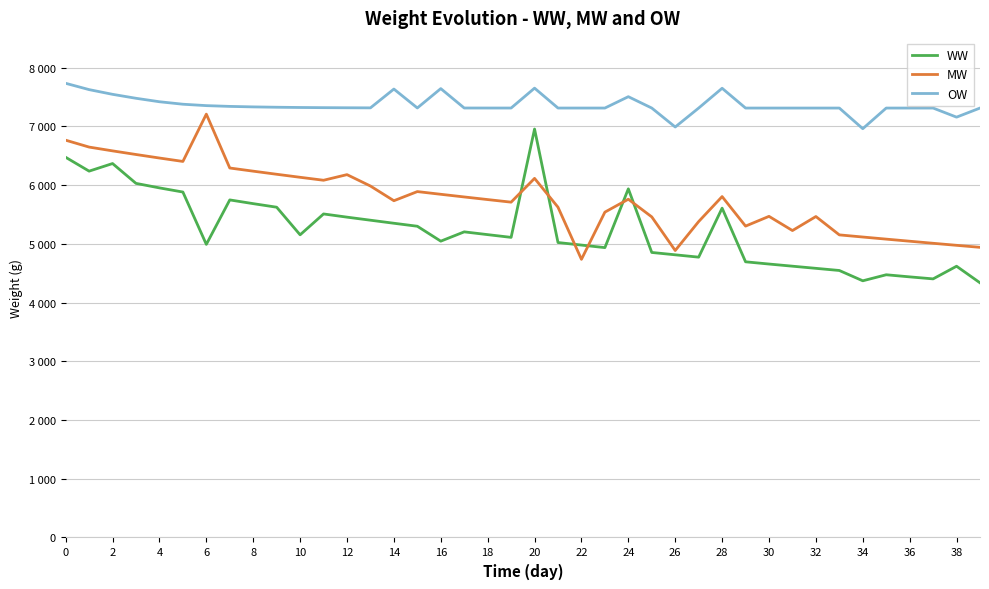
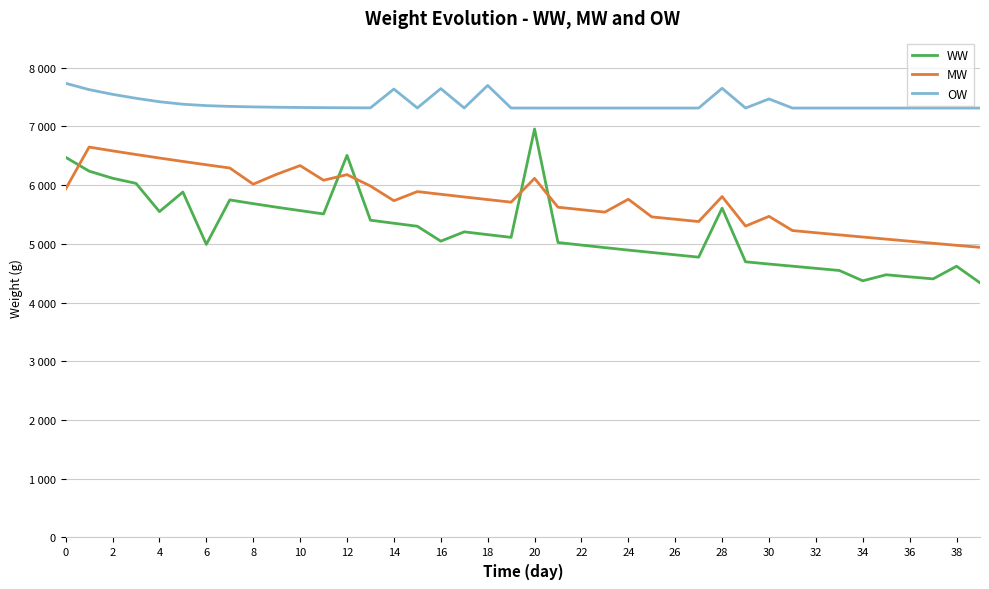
MW, 0: 6800 -> 5900
WW, 2: 6400 -> 6100
WW, 4: 6000 -> 5500
MW, 6: 7200 -> 6300
MW, 8: 6200 -> 6000
WW, 10: 5200 -> 5600
MW, 10: 6100 -> 6300
WW, 12: 5500 -> 6500
OW, 18: 7300 -> 7700
OW, 20: 7700 -> 7300
MW, 22: 4700 -> 5600
WW, 24: 5900 -> 4900
OW, 24: 7500 -> 7300
MW, 26: 4900 -> 5400
OW, 26: 7000 -> 7300
OW, 30: 7300 -> 7500
MW, 32: 5500 -> 5200
OW, 34: 7000 -> 7300
OW, 38: 7200 -> 7300
